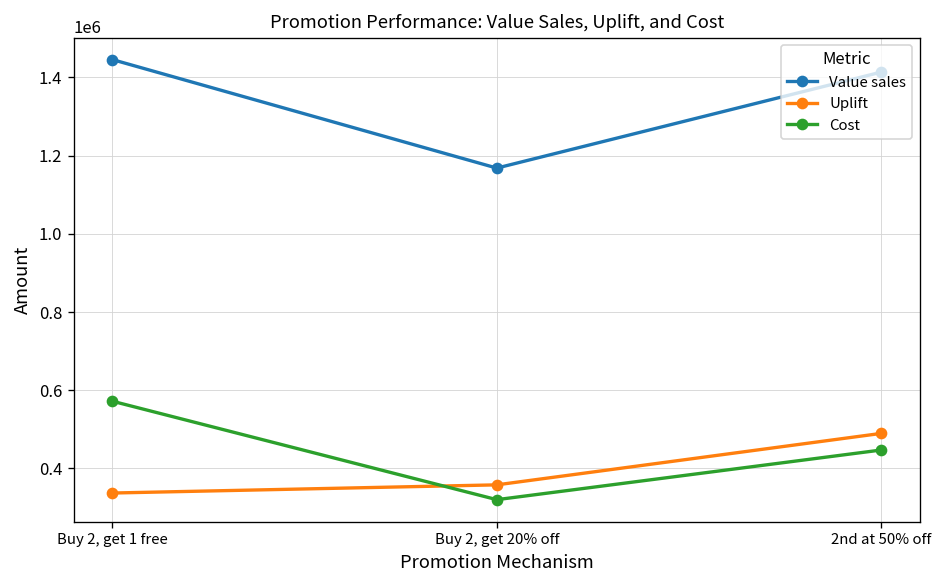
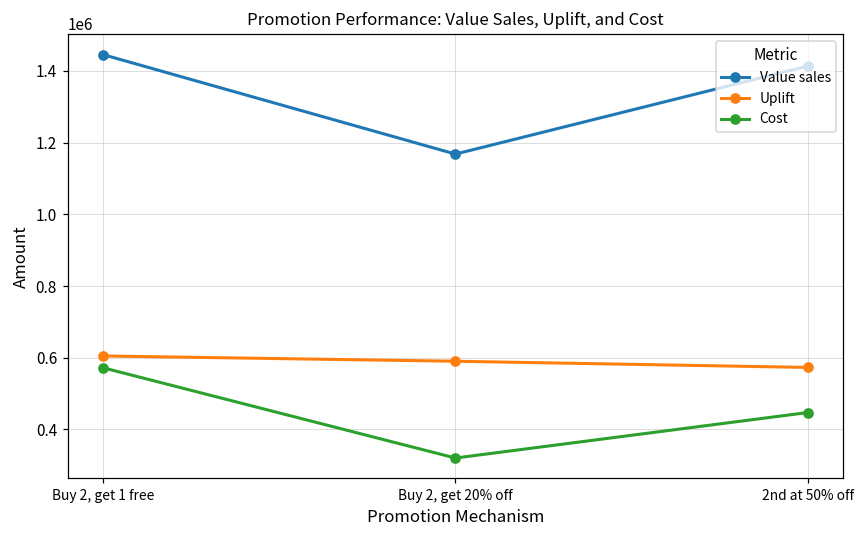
Uplift, Buy 2, get 1 free: 340000 -> 600000
Uplift, Buy 2, get 20% off: 360000 -> 590000
Uplift, 2nd at 50% off: 490000 -> 570000
